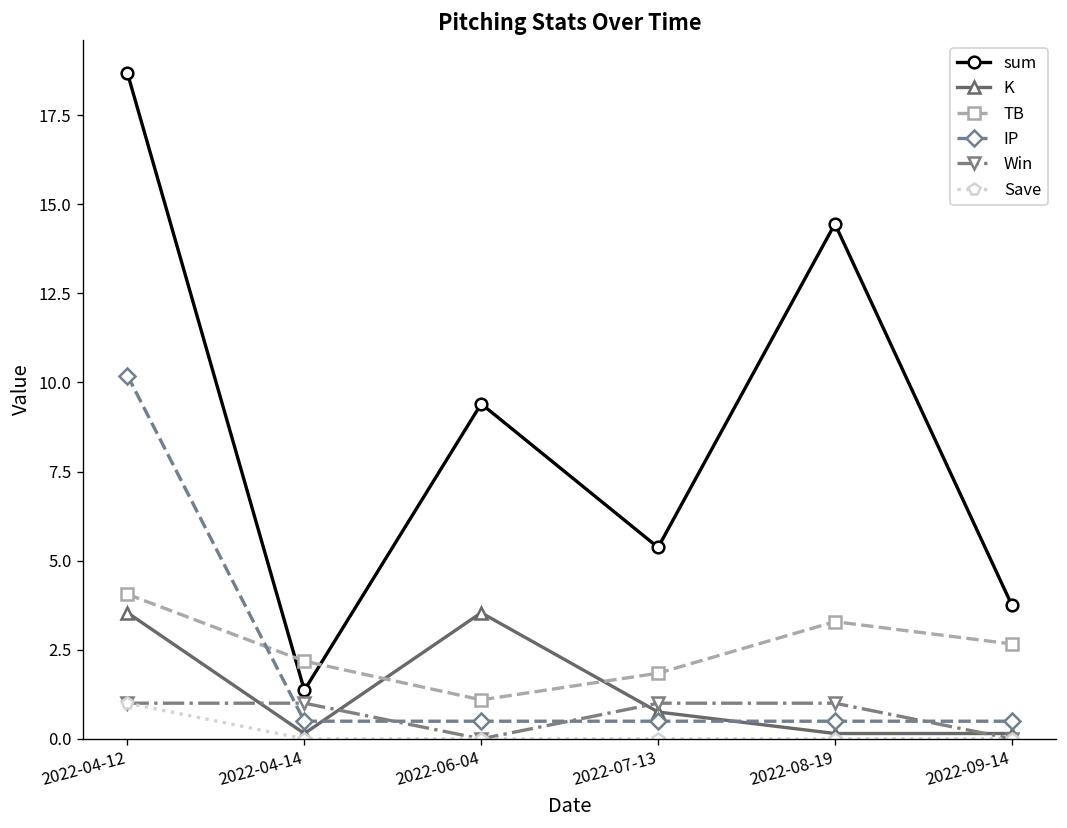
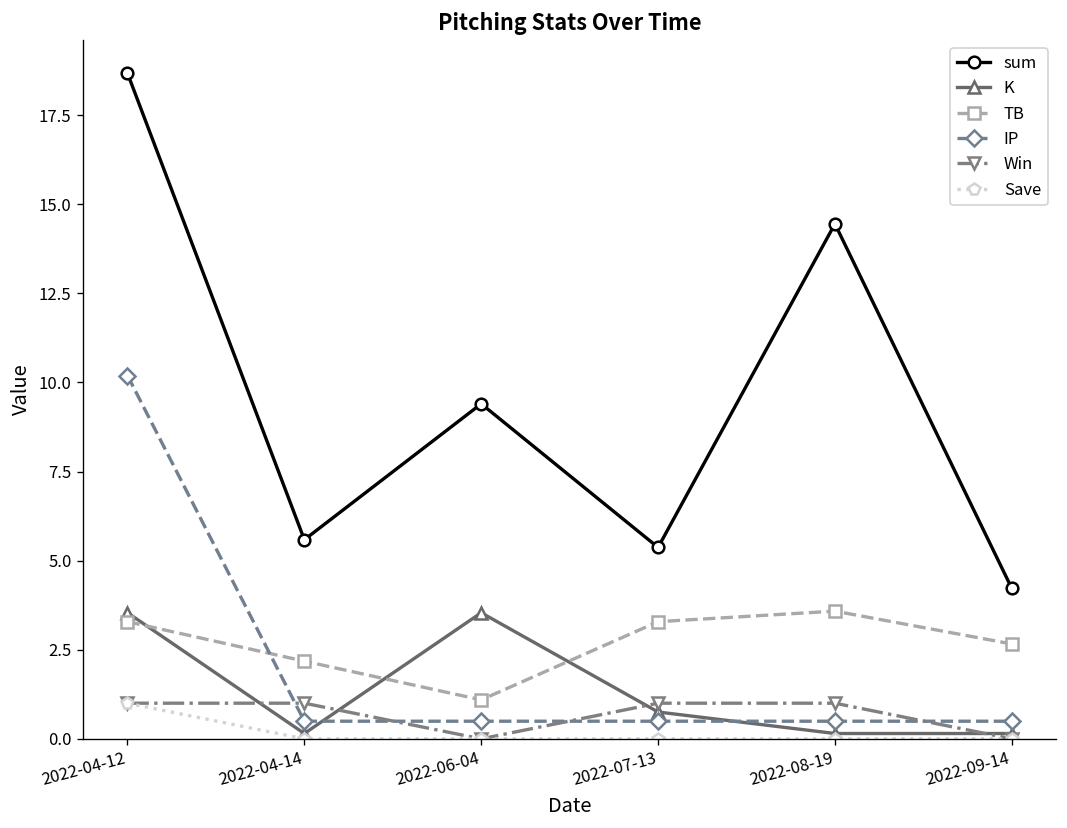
TB, 2022-04-12: 4.1 -> 3.3
sum, 2022-04-14: 1.4 -> 5.6
TB, 2022-07-13: 1.8 -> 3.3
TB, 2022-08-19: 3.3 -> 3.6
sum, 2022-09-14: 3.8 -> 4.2
